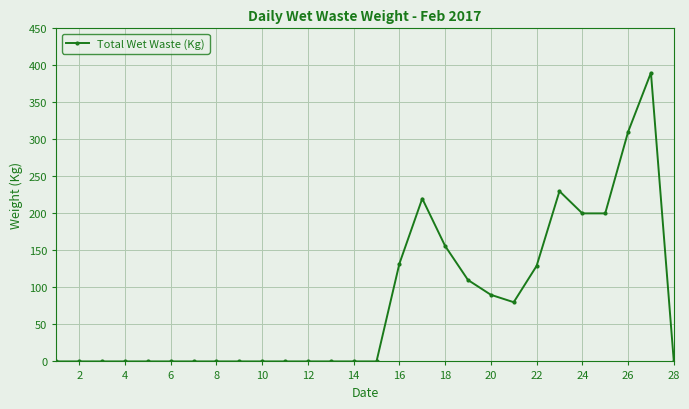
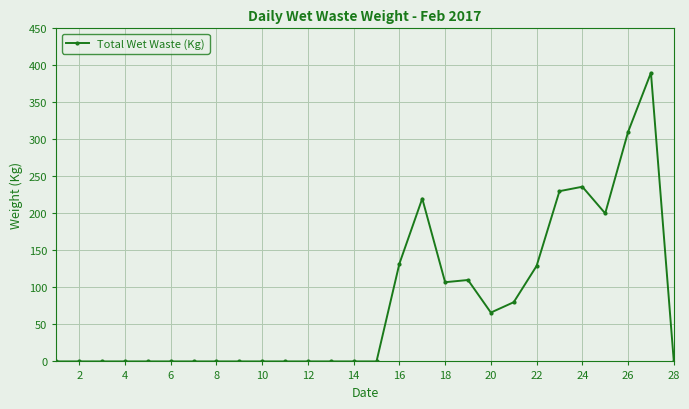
18: 160 -> 110
20: 90 -> 70
24: 200 -> 240
